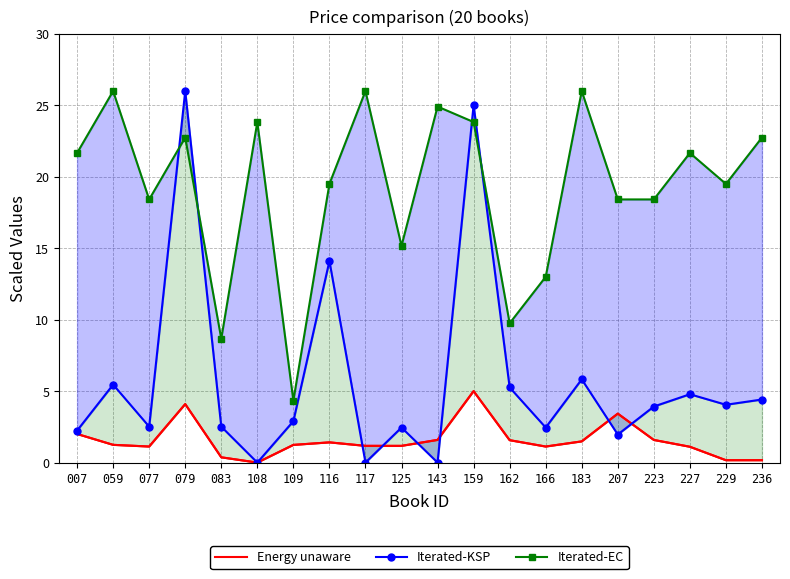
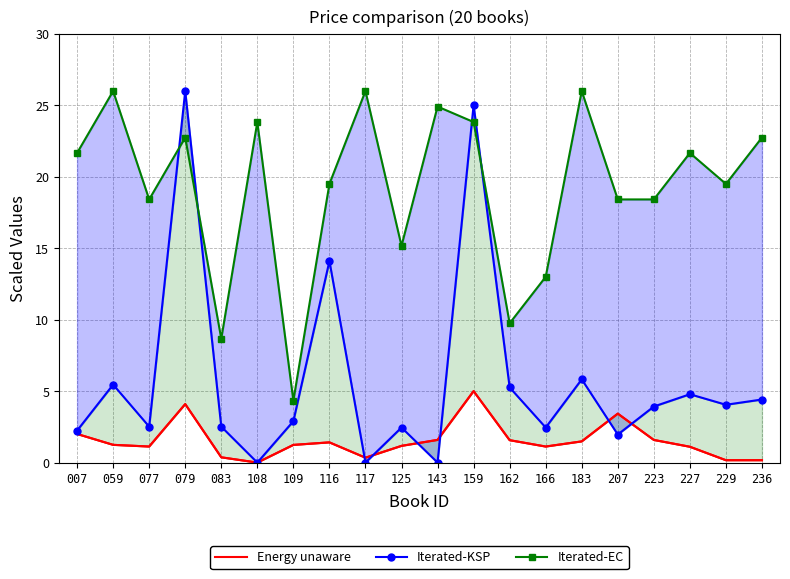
Energy unaware, 117: 1.2 -> 0.3
